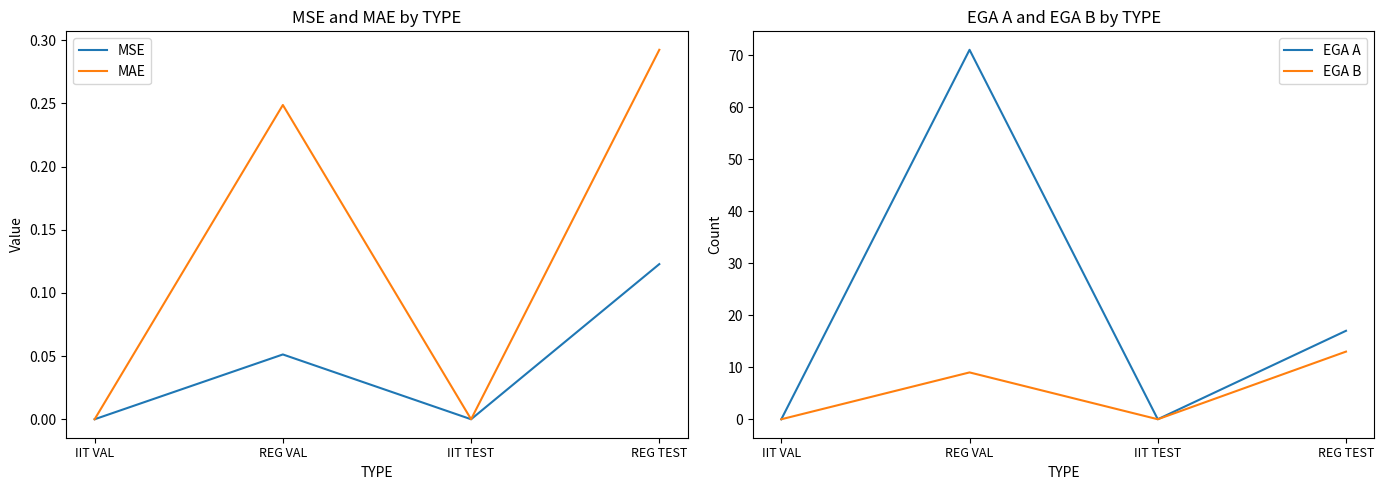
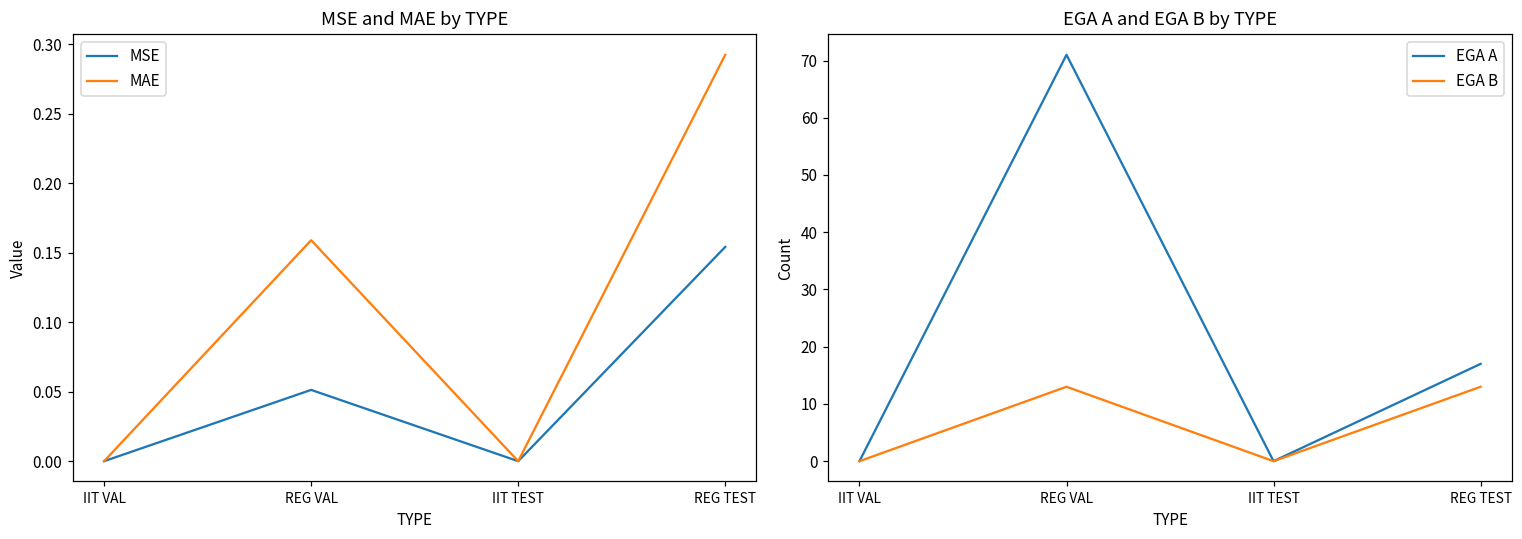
MSE and MAE by TYPE, MAE, REG VAL: 0.249 -> 0.159
MSE and MAE by TYPE, MSE, REG TEST: 0.123 -> 0.154
EGA A and EGA B by TYPE, EGA B, REG VAL: 9 -> 13
